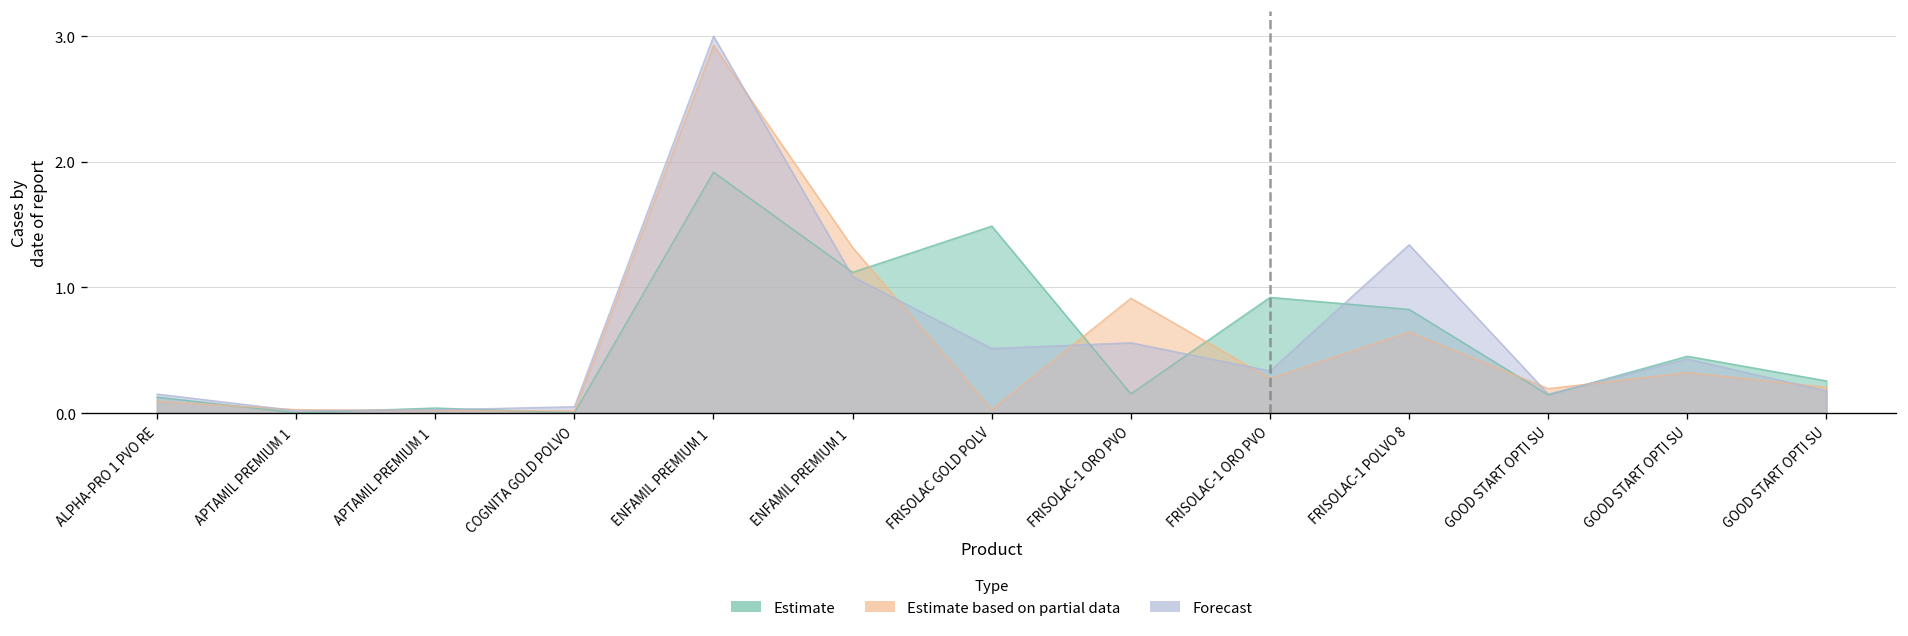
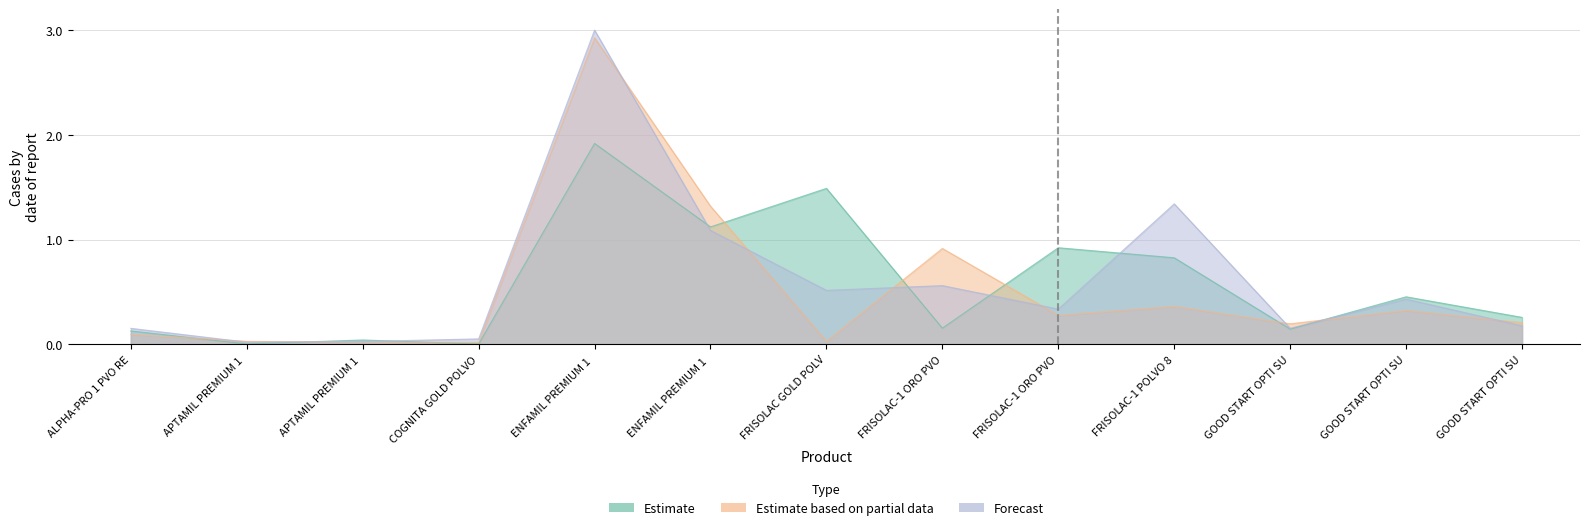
Estimate based on partial data, FRISOLAC-1 POLVO 8: 0.65 -> 0.36
